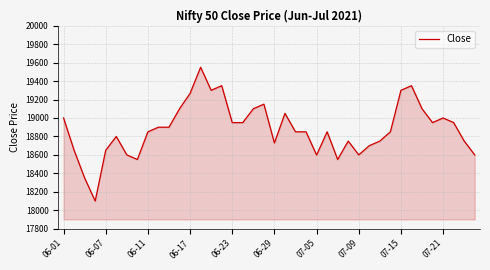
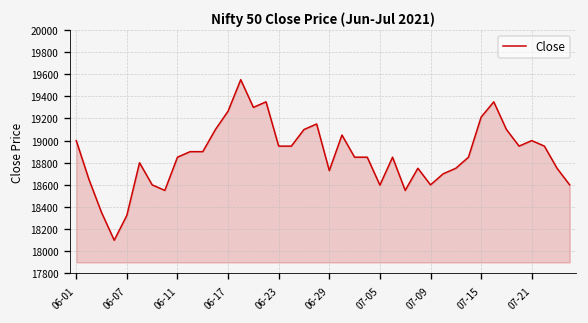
06-07: 18700 -> 18300
07-15: 19300 -> 19200
